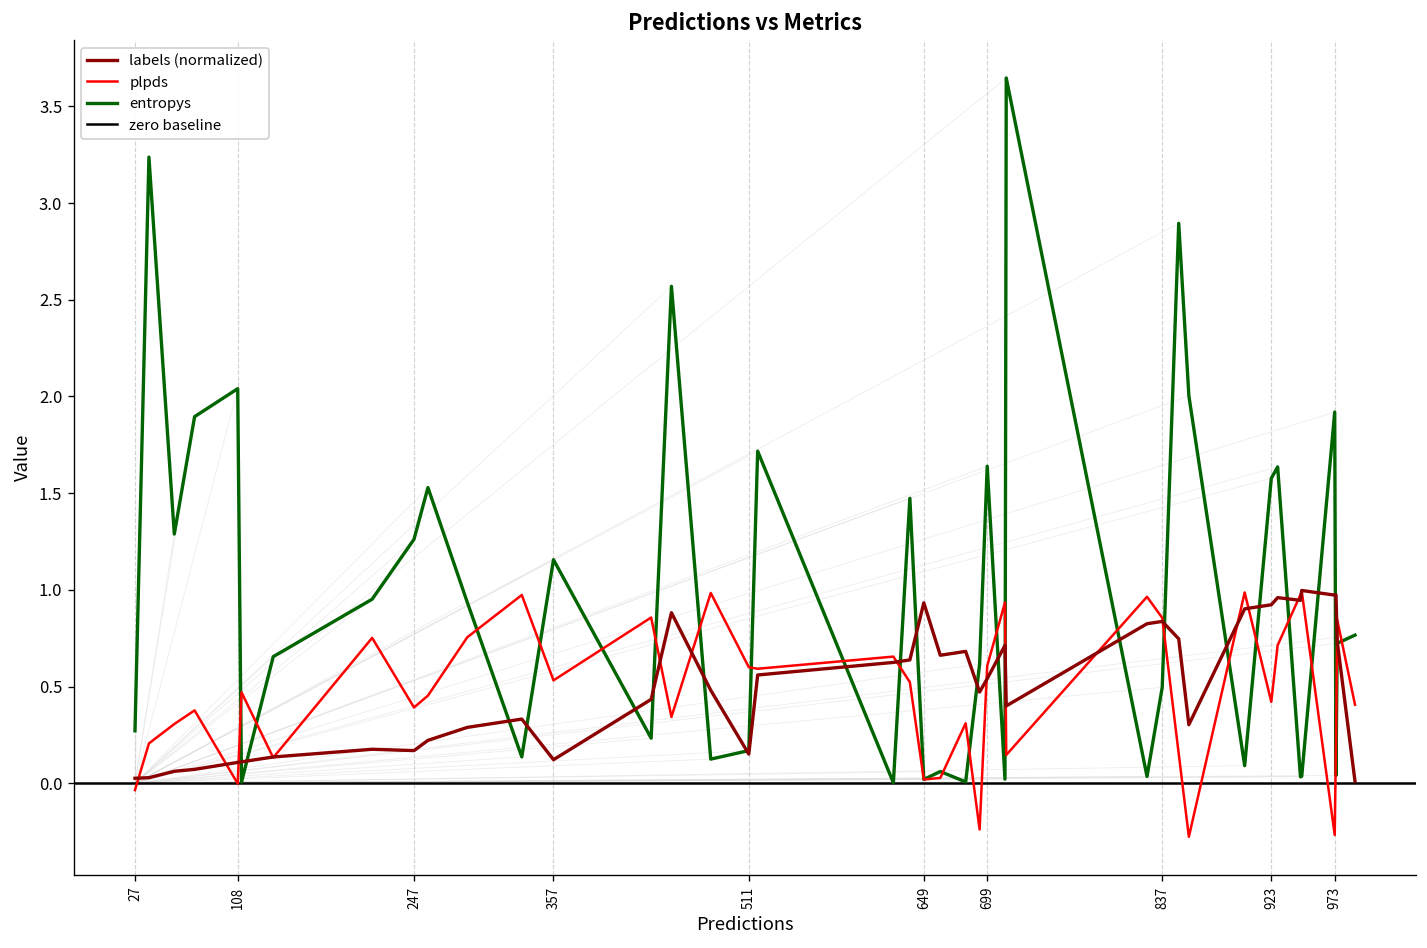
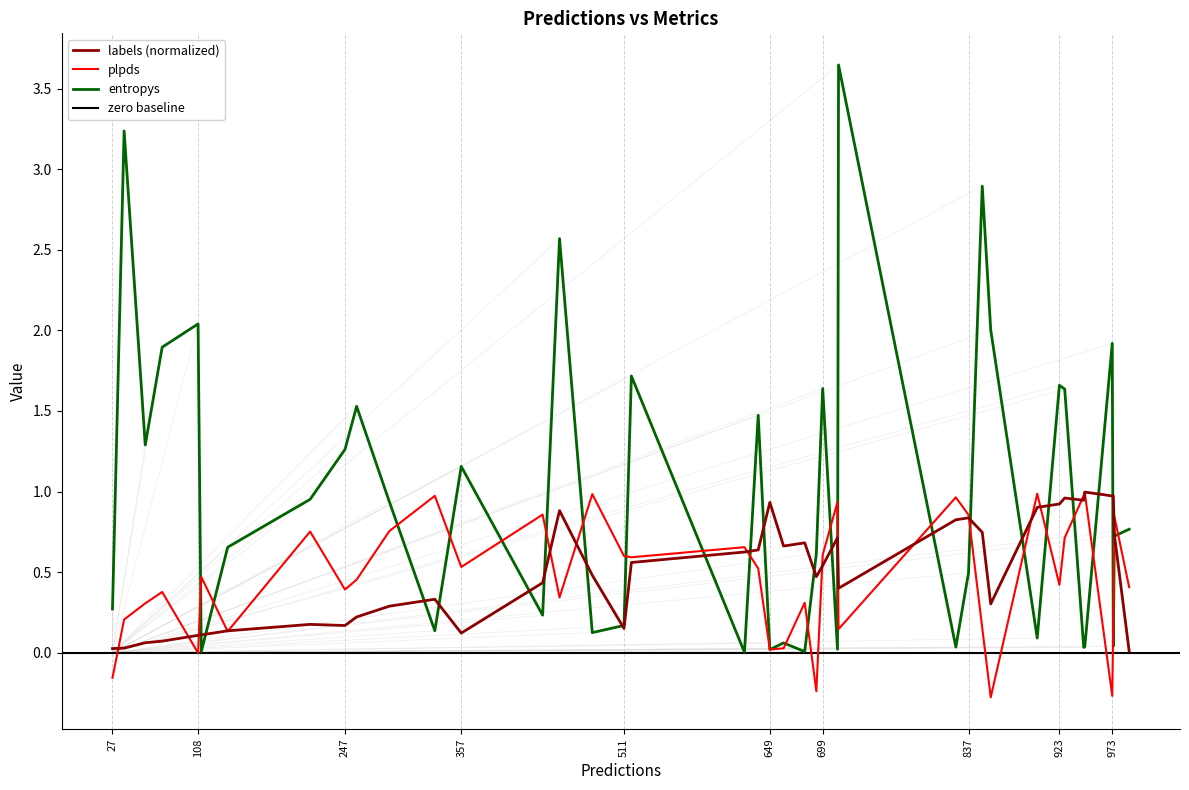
plpds, 27: -0.04 -> -0.16
entropys, 923: 1.58 -> 1.66
